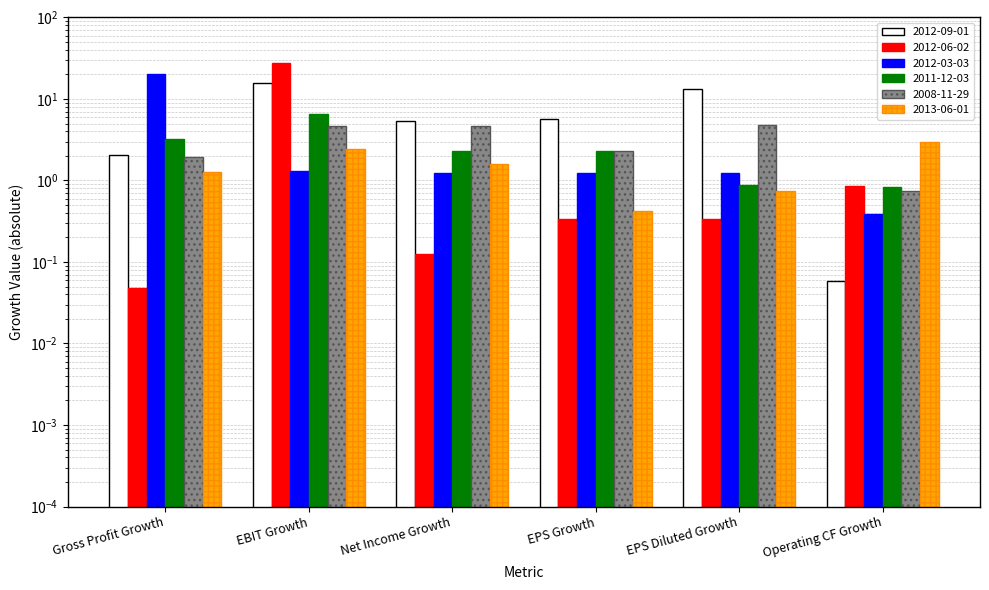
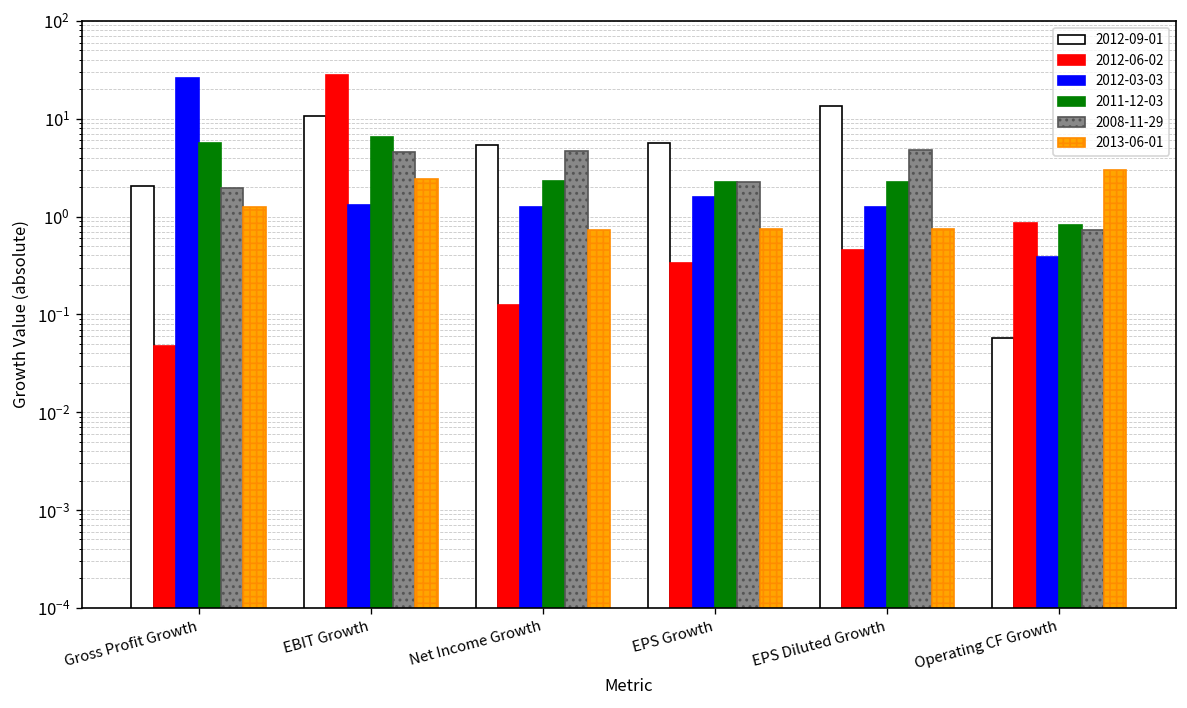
2012-03-03, Gross Profit Growth: 20 -> 26
2011-12-03, Gross Profit Growth: 3.2 -> 6
2012-09-01, EBIT Growth: 16 -> 11
2013-06-01, Net Income Growth: 1.6 -> 0.7
2012-03-03, EPS Growth: 1.2 -> 1.6
2013-06-01, EPS Growth: 0.4 -> 0.8
2012-06-02, EPS Diluted Growth: 0.33 -> 0.5
2011-12-03, EPS Diluted Growth: 0.9 -> 2.3
